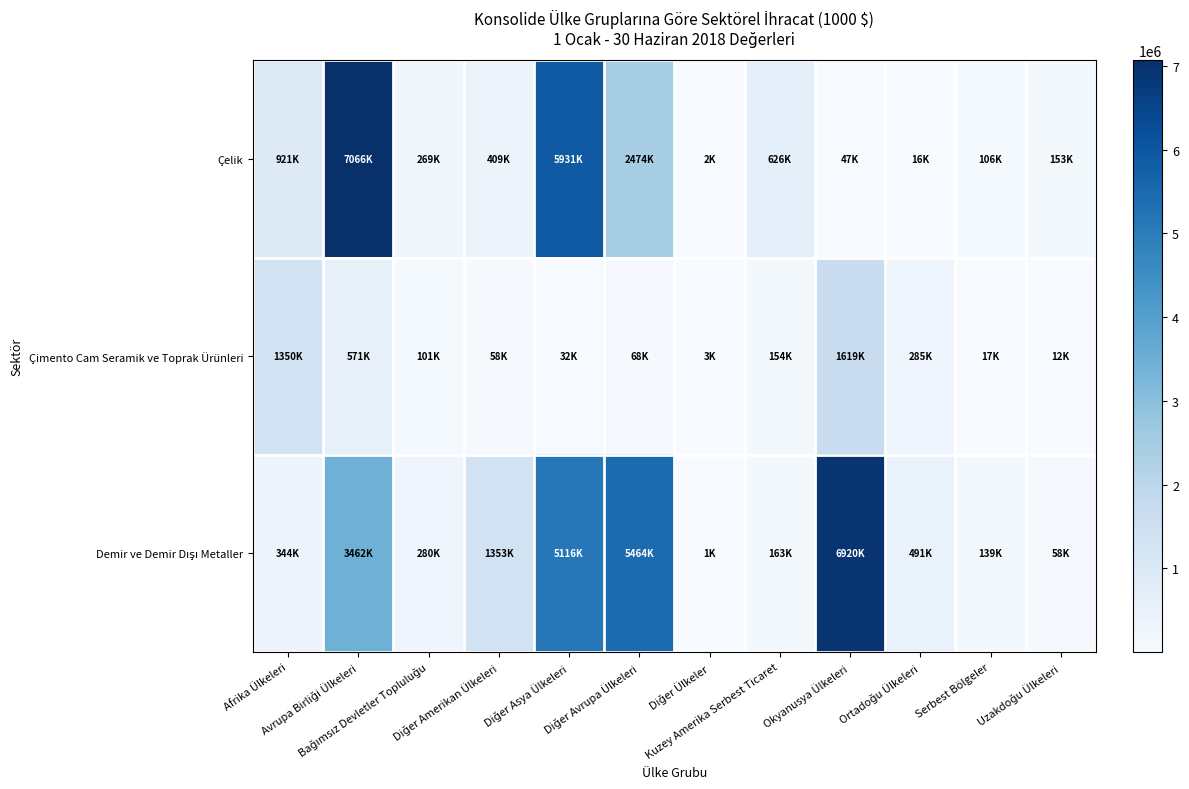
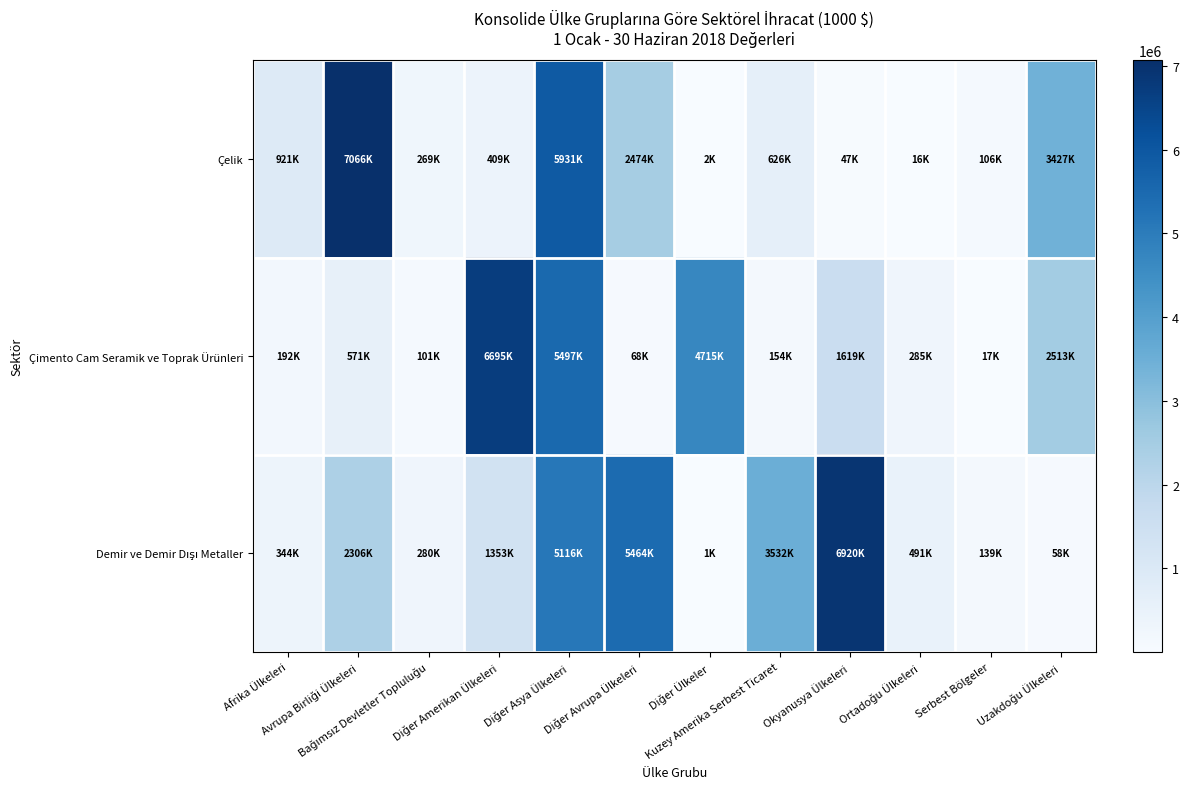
Çelik, Uzakdoğu Ülkeleri: 153K -> 3427K
Çimento Cam Seramik ve Toprak Ürünleri, Afrika Ülkeleri: 1350K -> 192K
Çimento Cam Seramik ve Toprak Ürünleri, Diğer Amerikan Ülkeleri: 58K -> 6695K
Çimento Cam Seramik ve Toprak Ürünleri, Diğer Asya Ülkeleri: 32K -> 5497K
Çimento Cam Seramik ve Toprak Ürünleri, Diğer Ülkeler: 3K -> 4715K
Çimento Cam Seramik ve Toprak Ürünleri, Uzakdoğu Ülkeleri: 12K -> 2513K
Demir ve Demir Dışı Metaller, Avrupa Birliği Ülkeleri: 3462K -> 2306K
Demir ve Demir Dışı Metaller, Kuzey Amerika Serbest Ticaret: 163K -> 3532K
